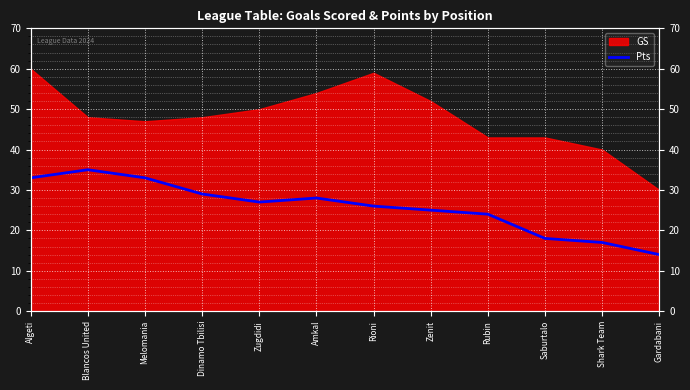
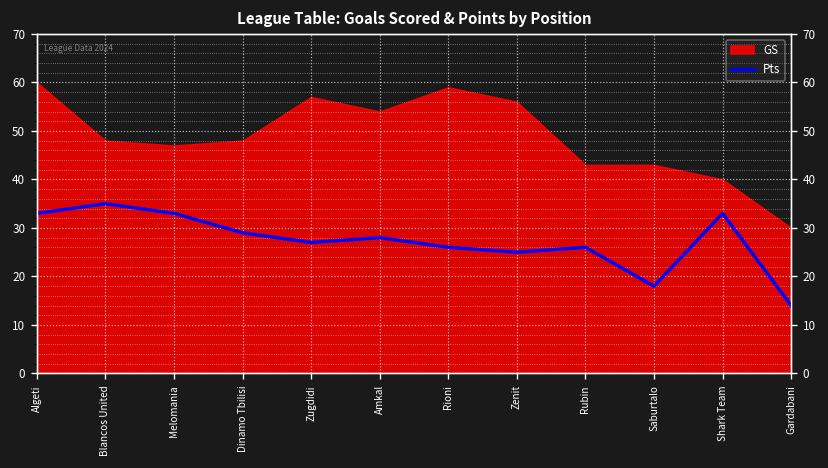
GS, Zugdidi: 50 -> 57
GS, Zenit: 52 -> 56
Pts, Rubin: 24 -> 26
Pts, Shark Team: 17 -> 33
